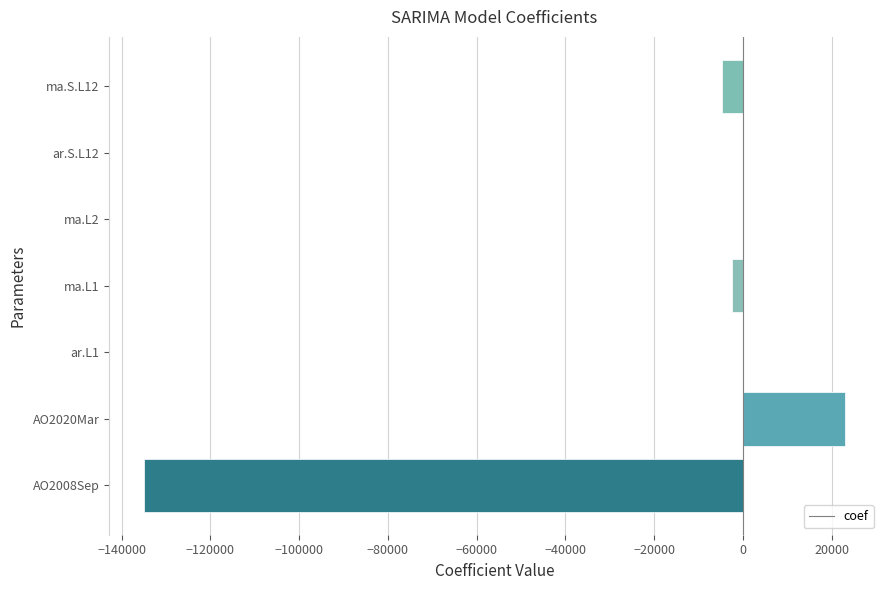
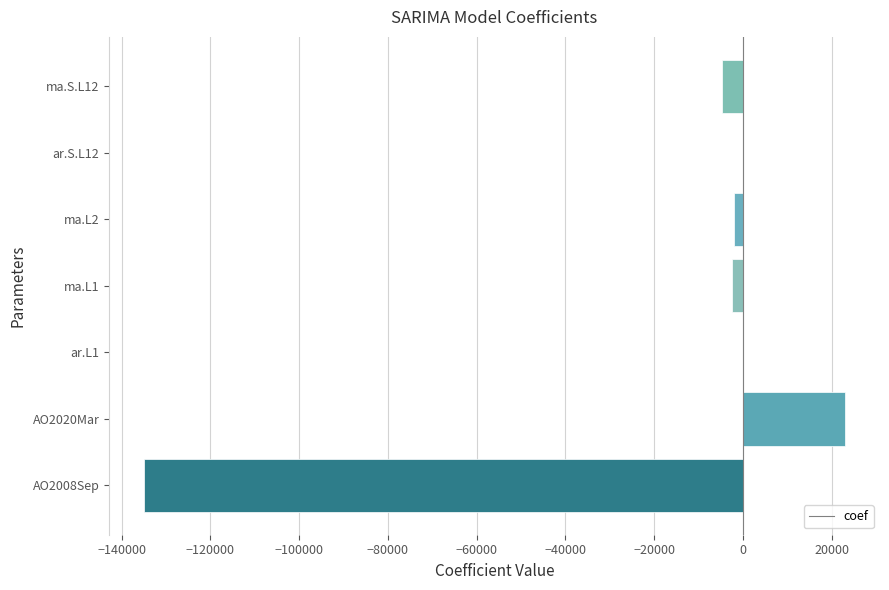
ma.L2: 0 -> -2000
